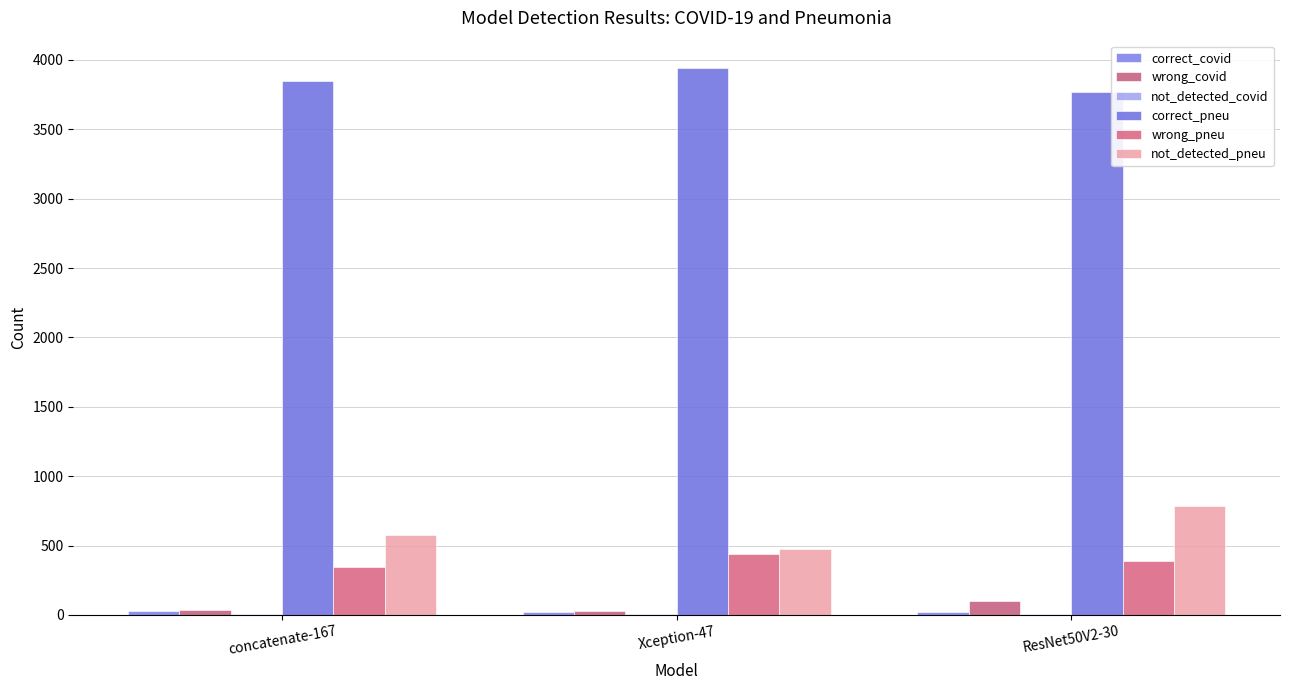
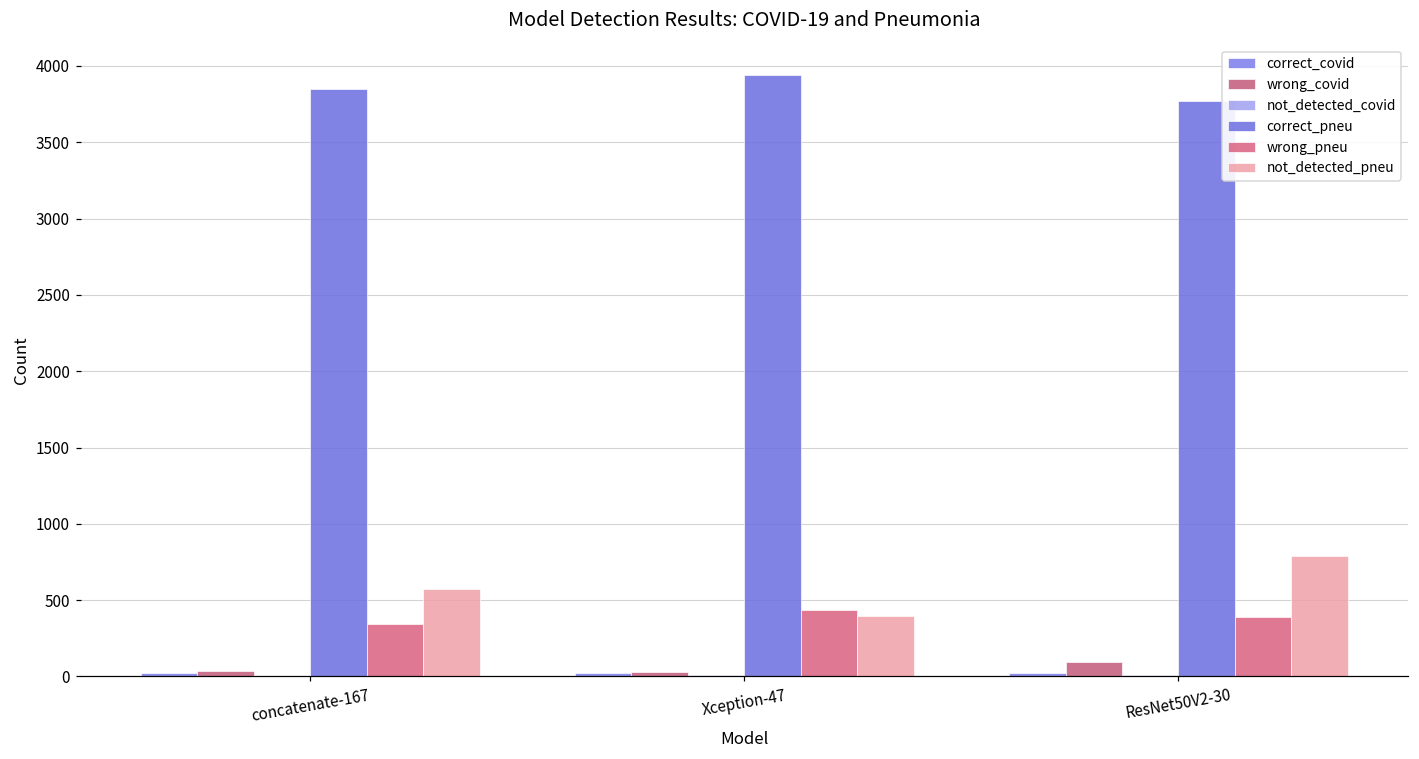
not_detected_pneu, Xception-47: 480 -> 400
